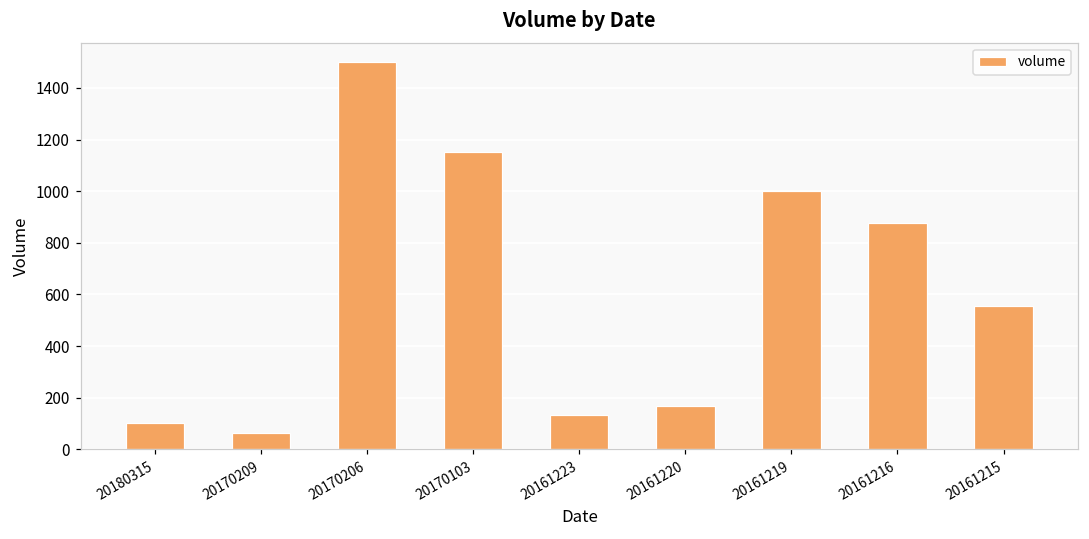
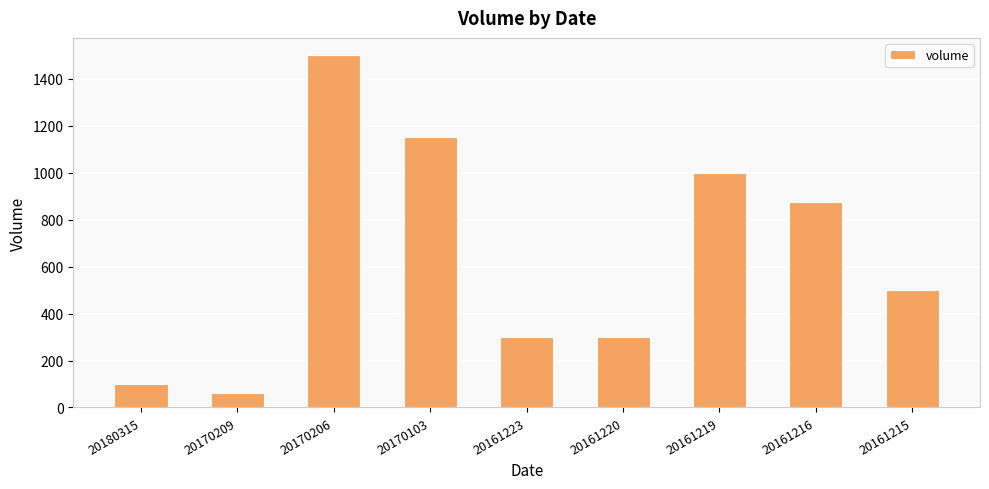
20161223: 130 -> 300
20161220: 170 -> 300
20161215: 560 -> 500
